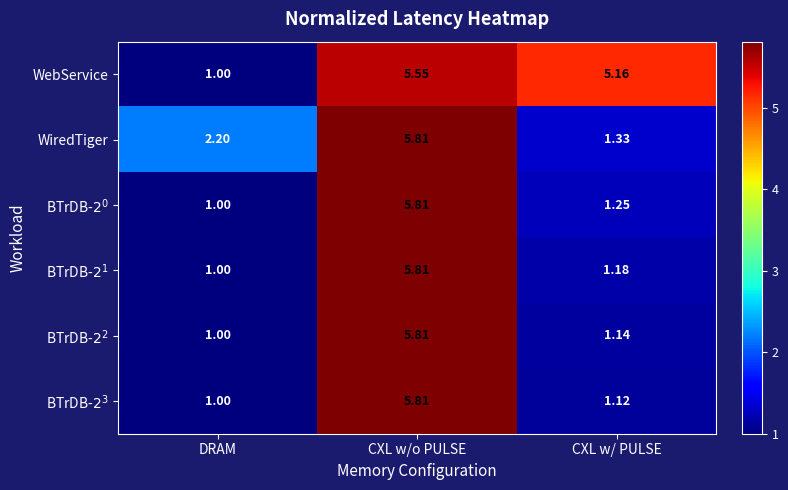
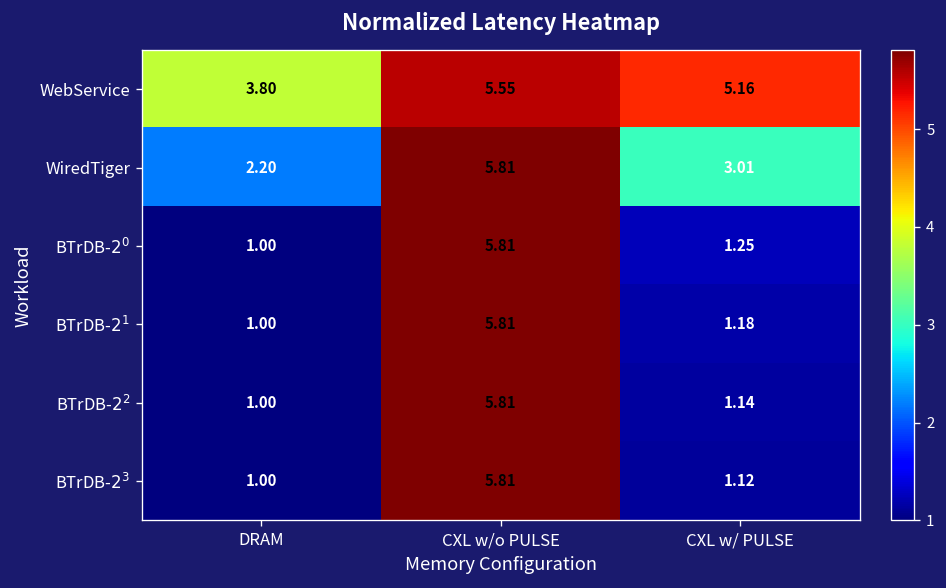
WebService, DRAM: 1.00 -> 3.80
WiredTiger, CXL w/ PULSE: 1.33 -> 3.01
